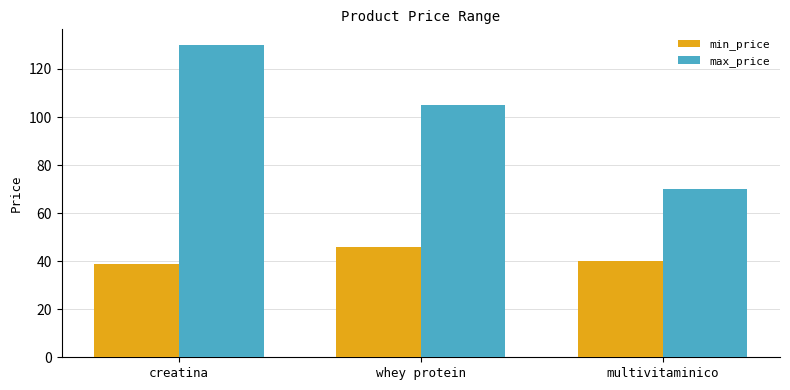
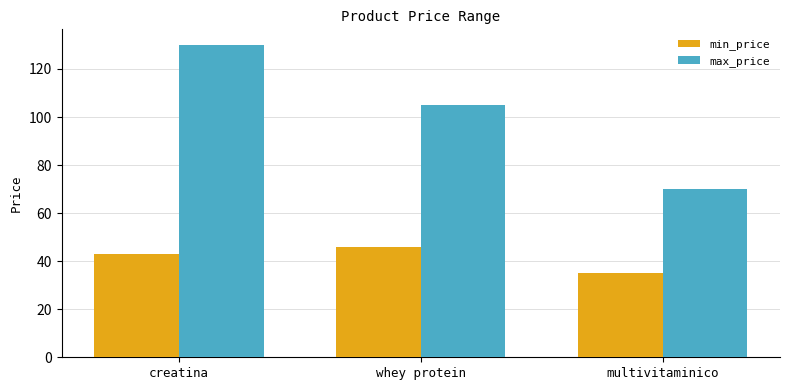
min_price, creatina: 39 -> 43
min_price, multivitaminico: 40 -> 35
